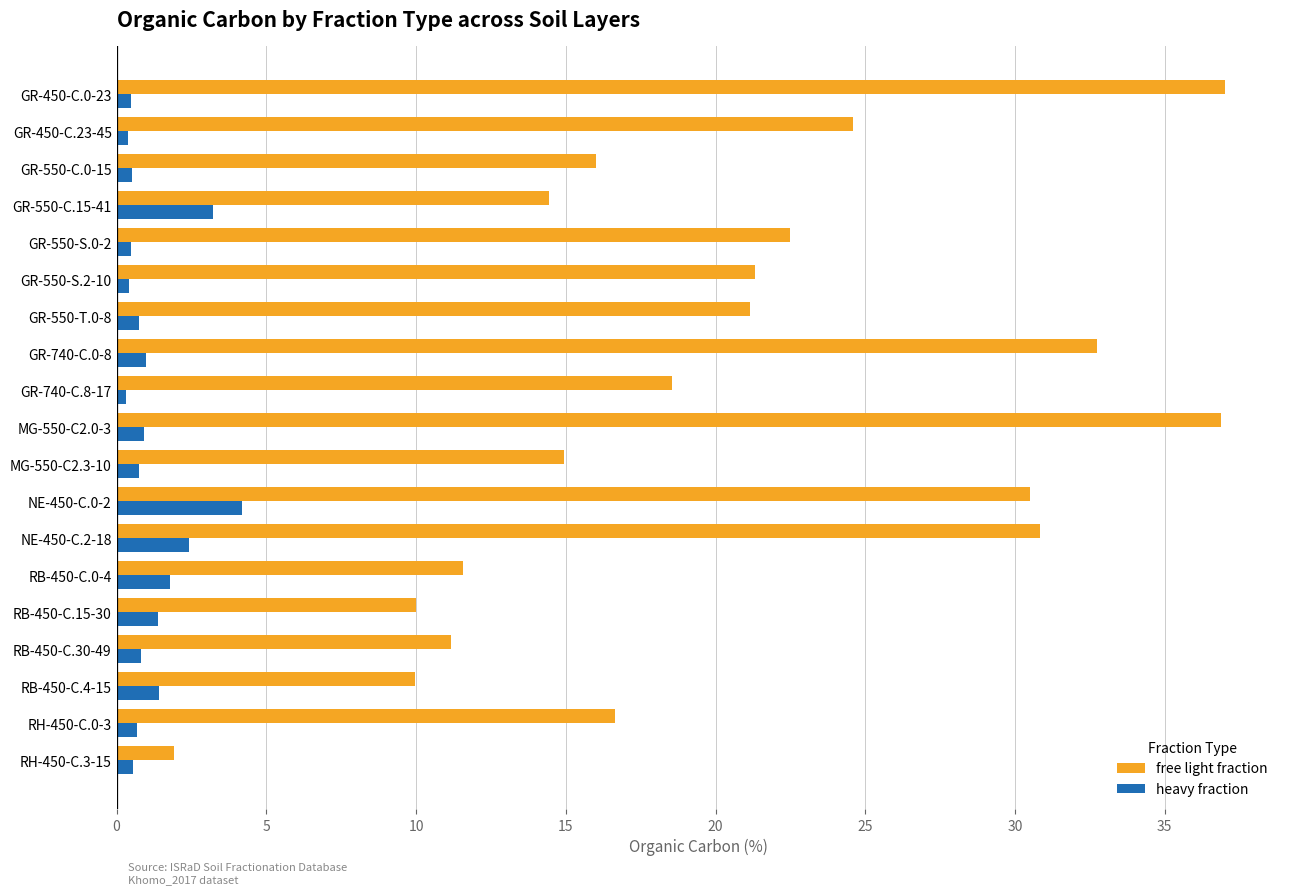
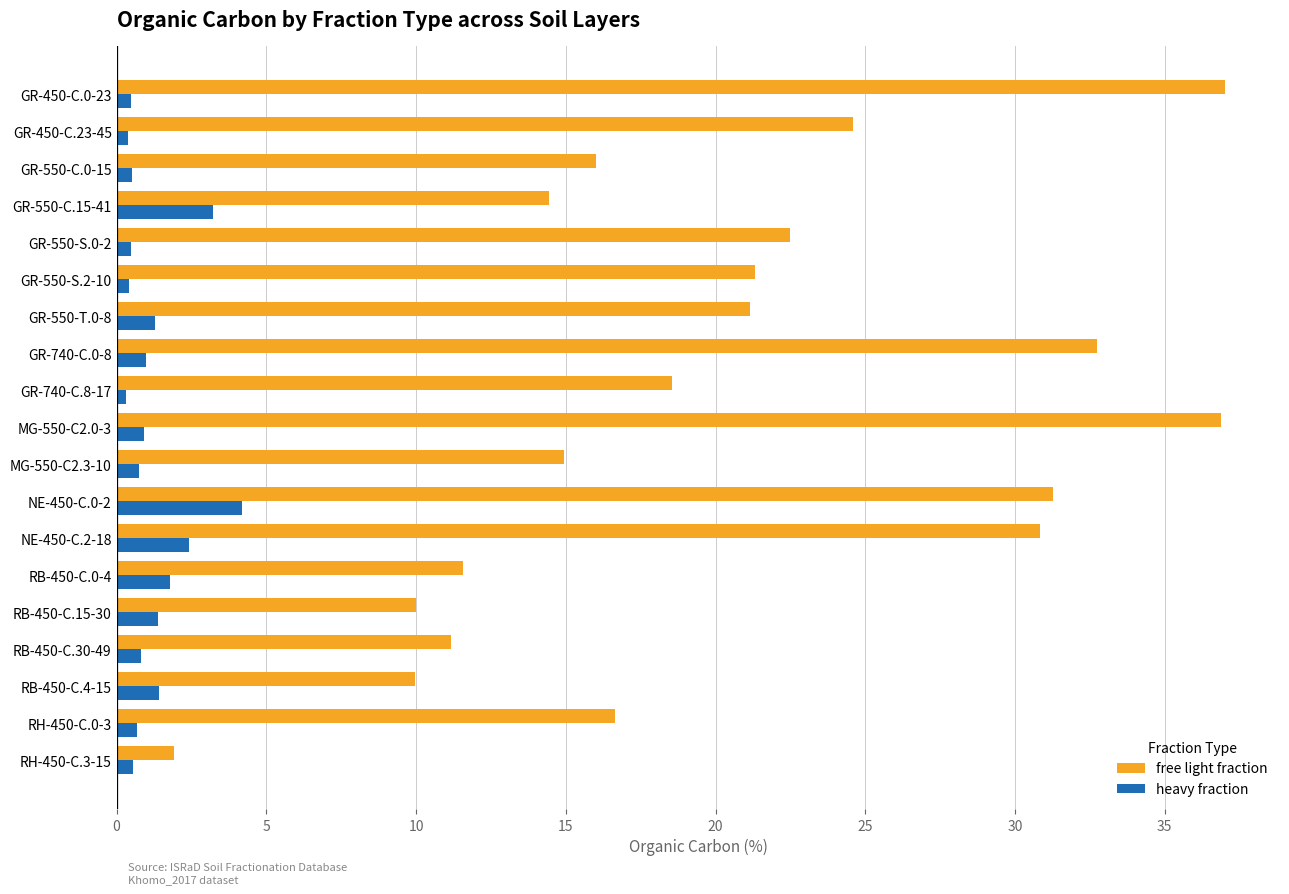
heavy fraction, GR-550-T.0-8: 0.8 -> 1.3
free light fraction, NE-450-C.0-2: 30.5 -> 31.3
